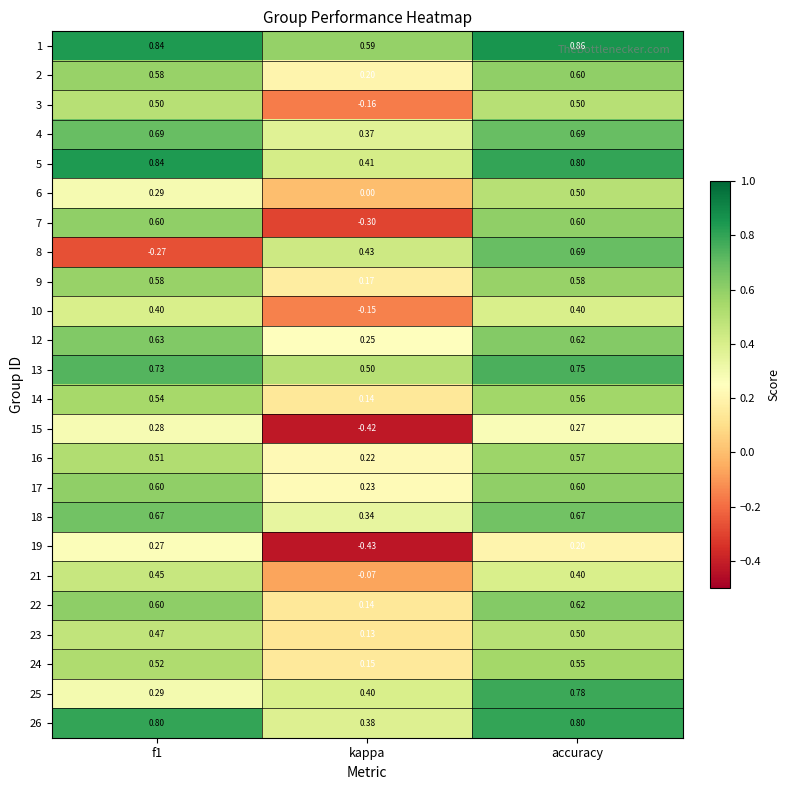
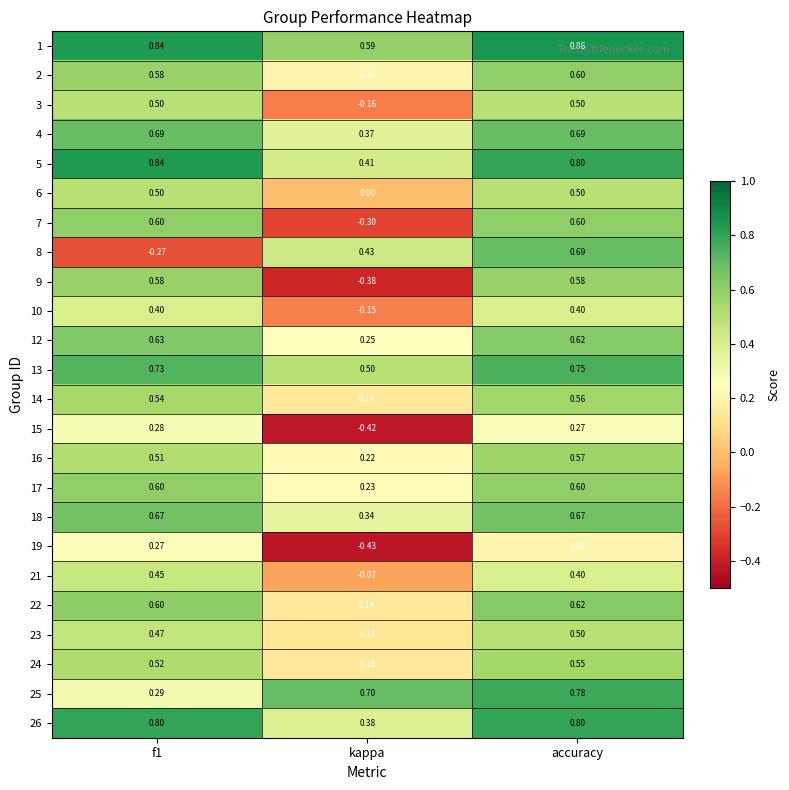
6, f1: 0.29 -> 0.50
9, kappa: 0.17 -> -0.38
25, kappa: 0.40 -> 0.70
